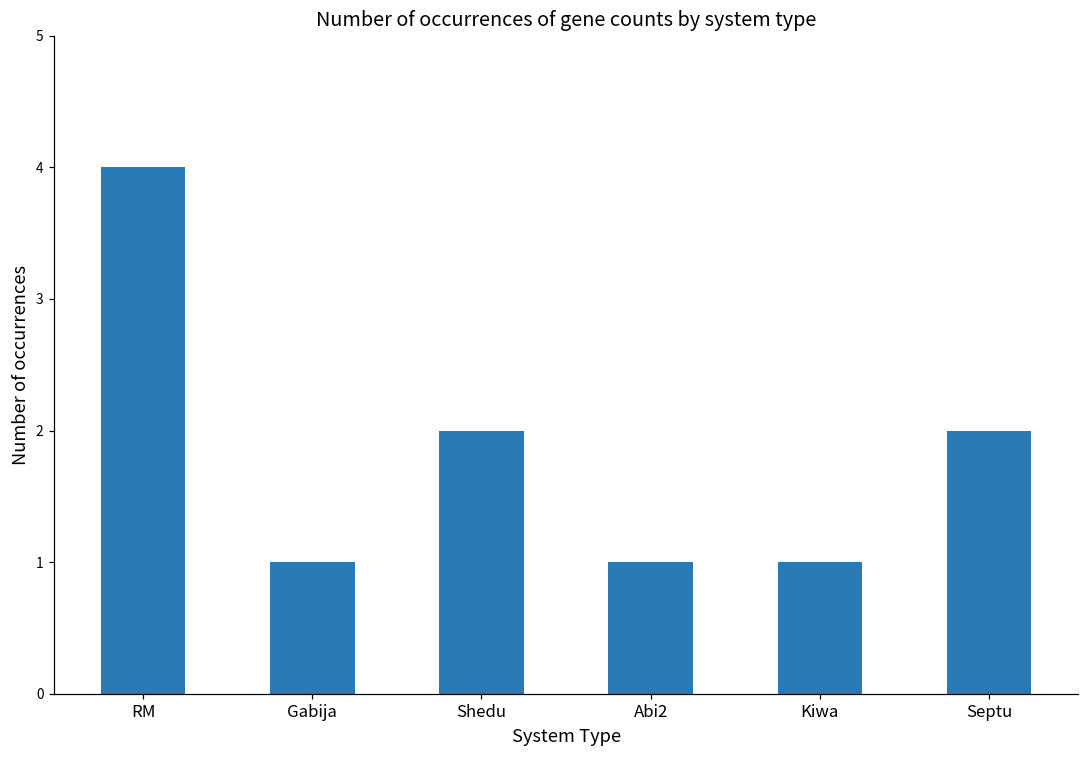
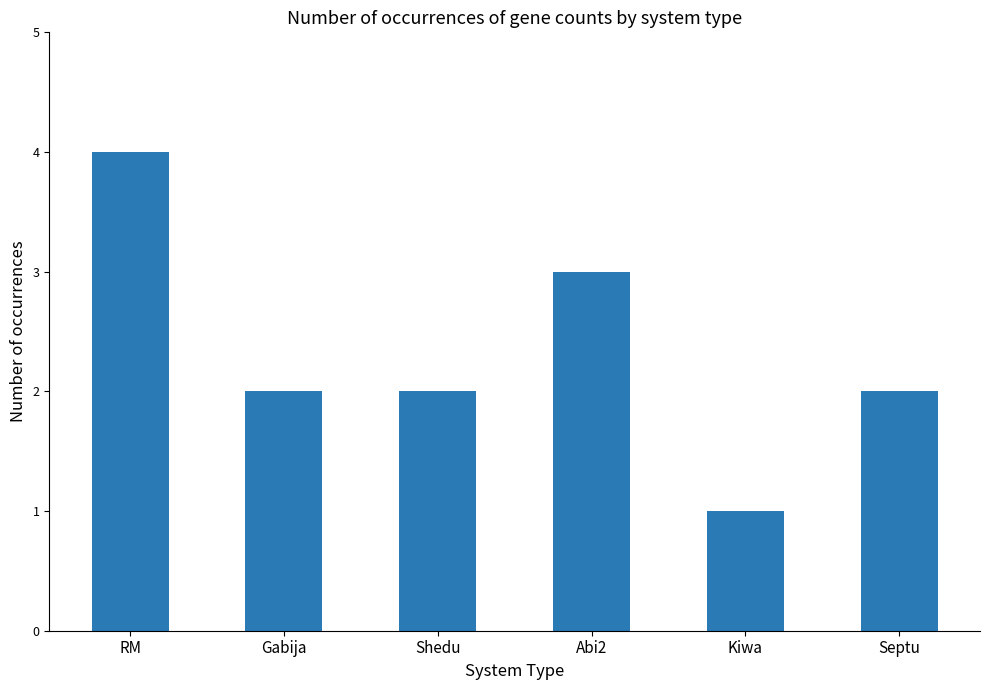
Gabija: 1 -> 2
Abi2: 1 -> 3
